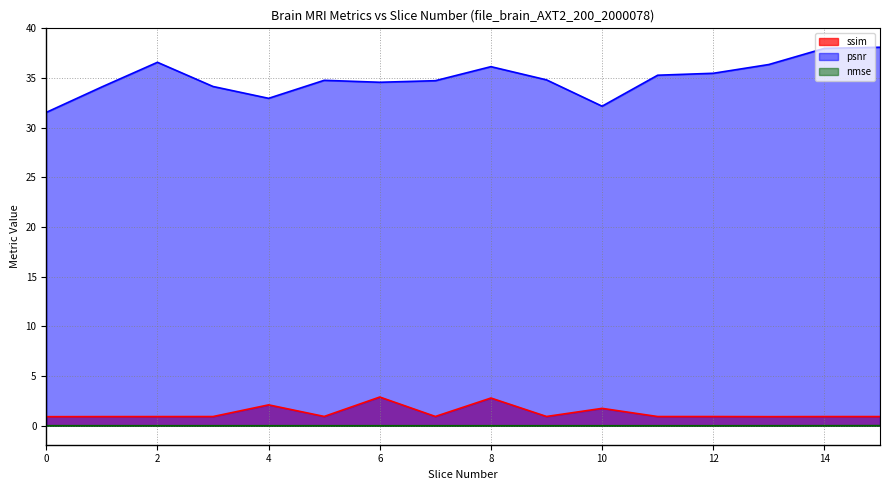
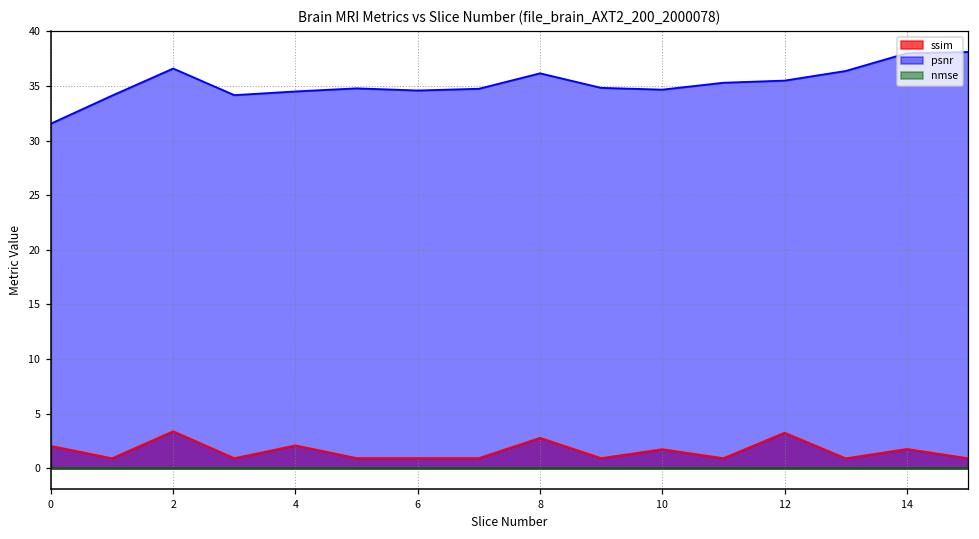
ssim, 0: 1 -> 2
ssim, 2: 1 -> 3
psnr, 4: 33 -> 34
ssim, 6: 3 -> 1
psnr, 10: 32 -> 35
ssim, 12: 1 -> 3
ssim, 14: 1 -> 2
